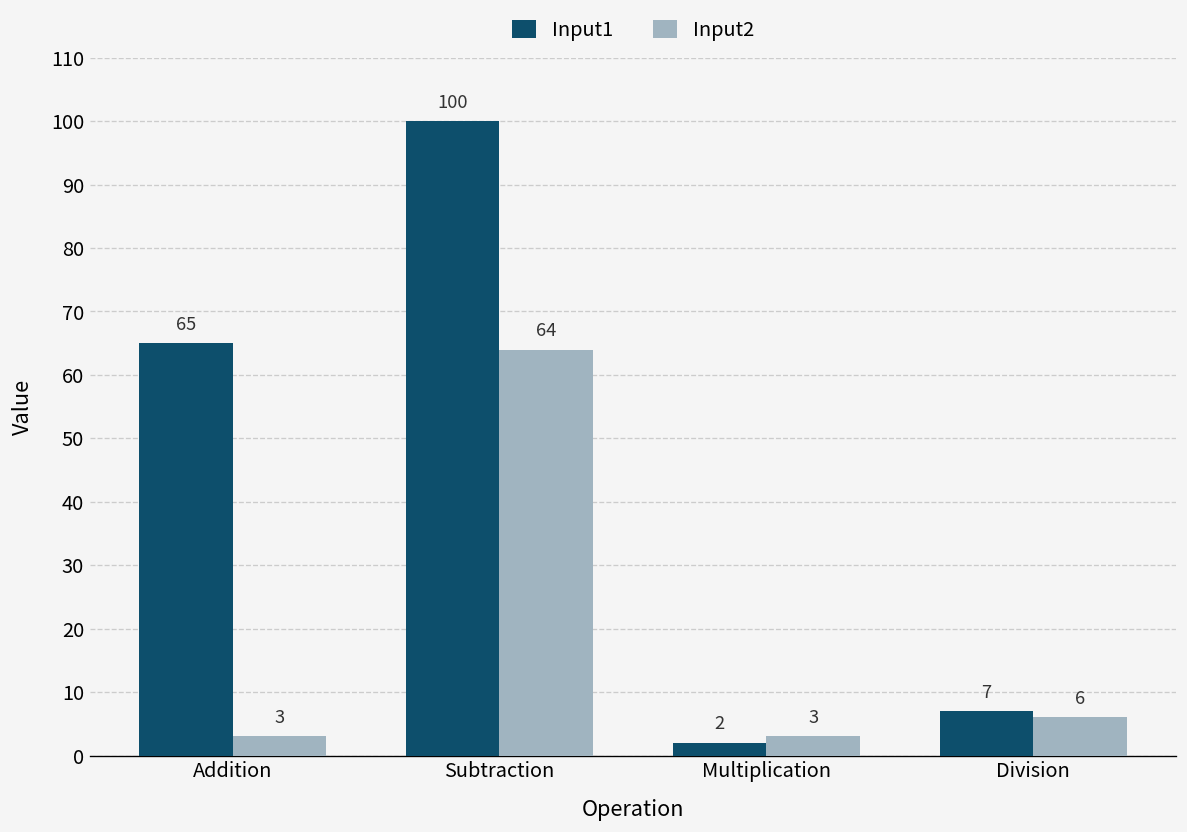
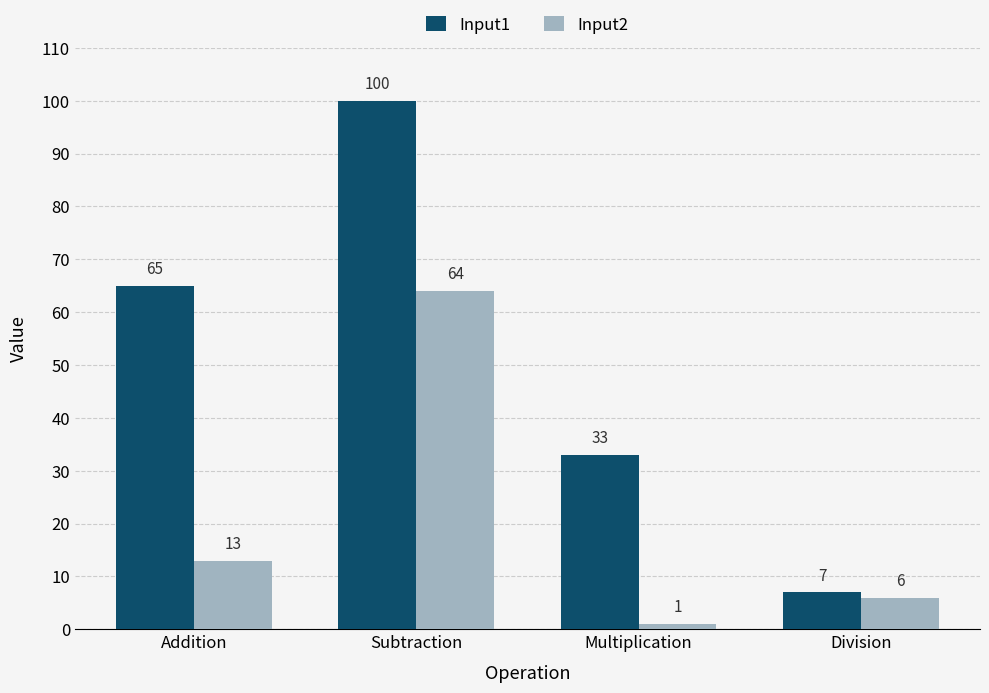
Input2, Addition: 3 -> 13
Input1, Multiplication: 2 -> 33
Input2, Multiplication: 3 -> 1
